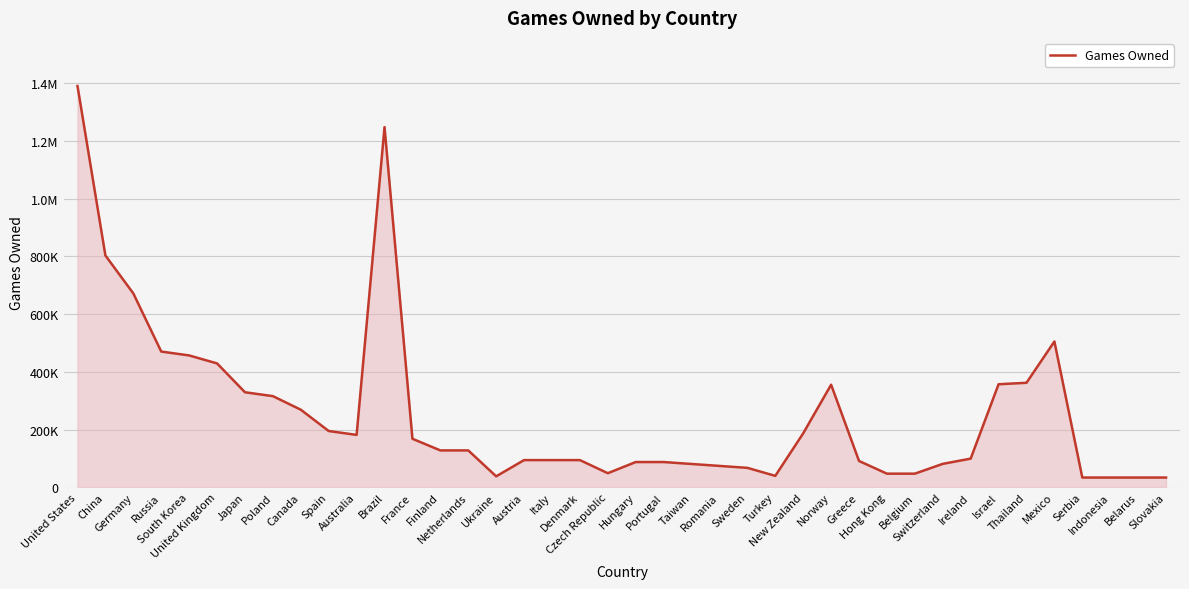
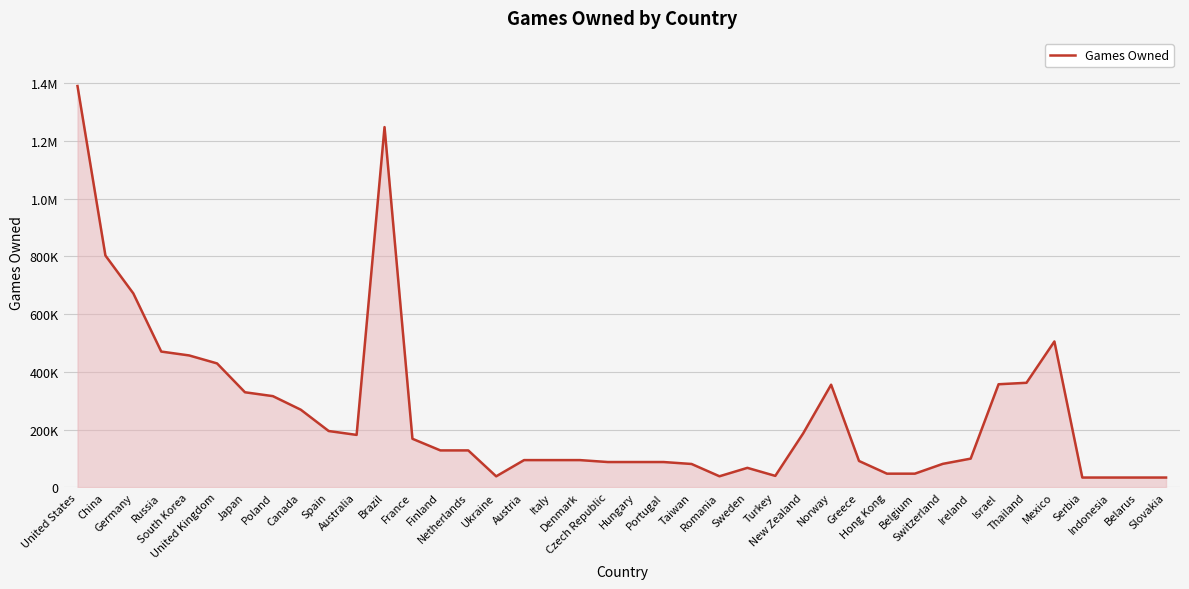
Czech Republic: 50000 -> 90000
Romania: 70000 -> 40000
